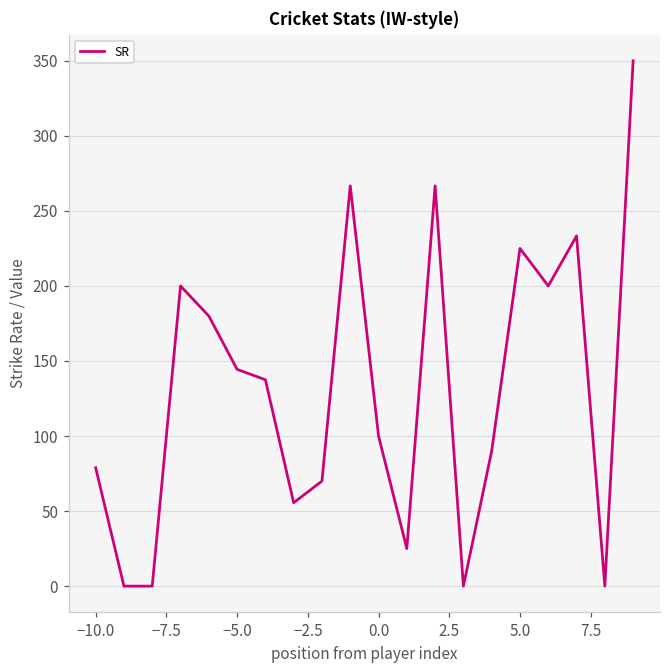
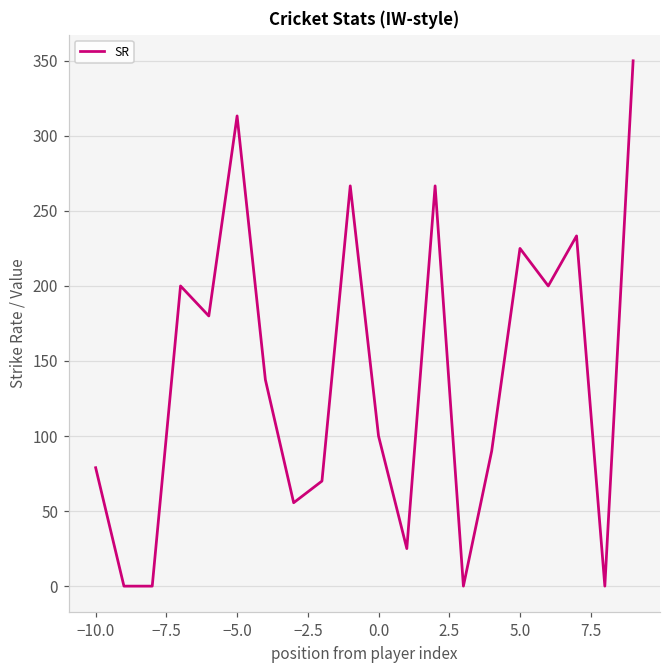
−5.0: 144 -> 313
